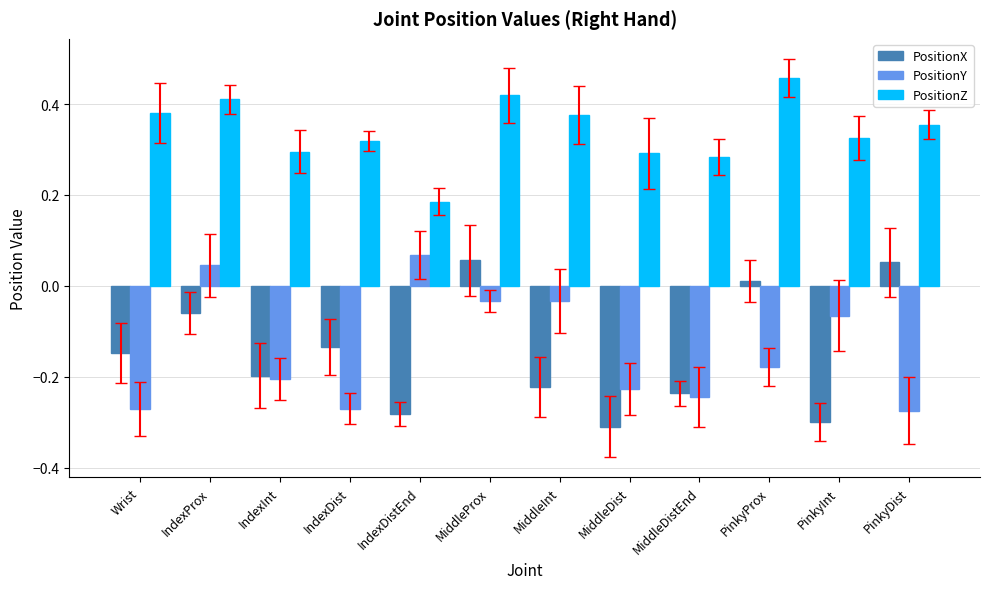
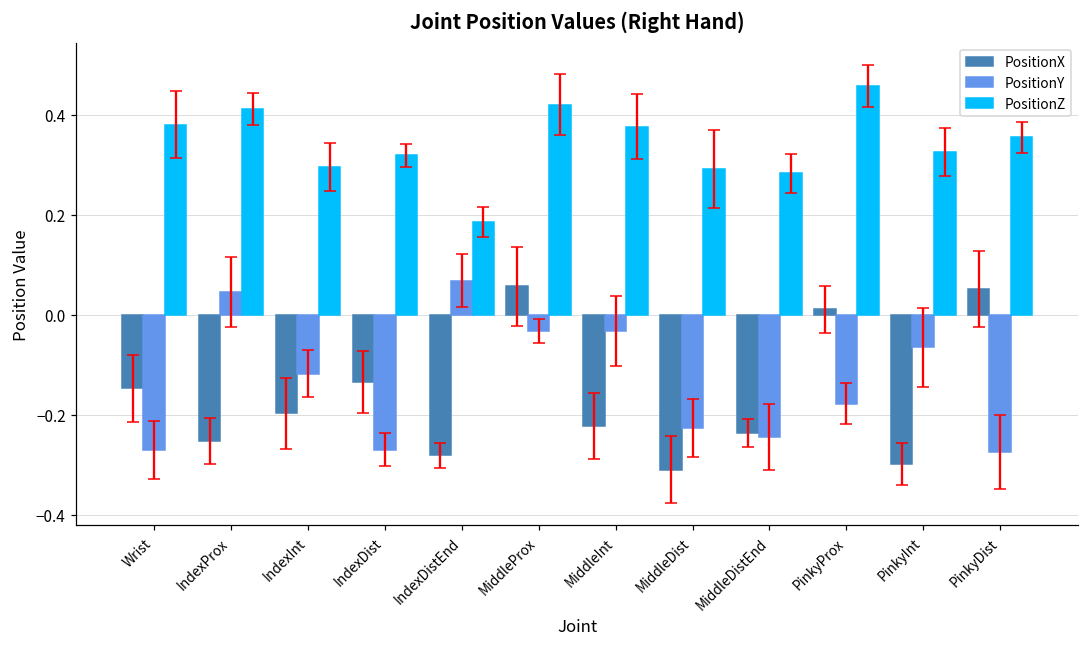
PositionX, IndexProx: -0.06 -> -0.25
PositionY, IndexInt: -0.20 -> -0.12
